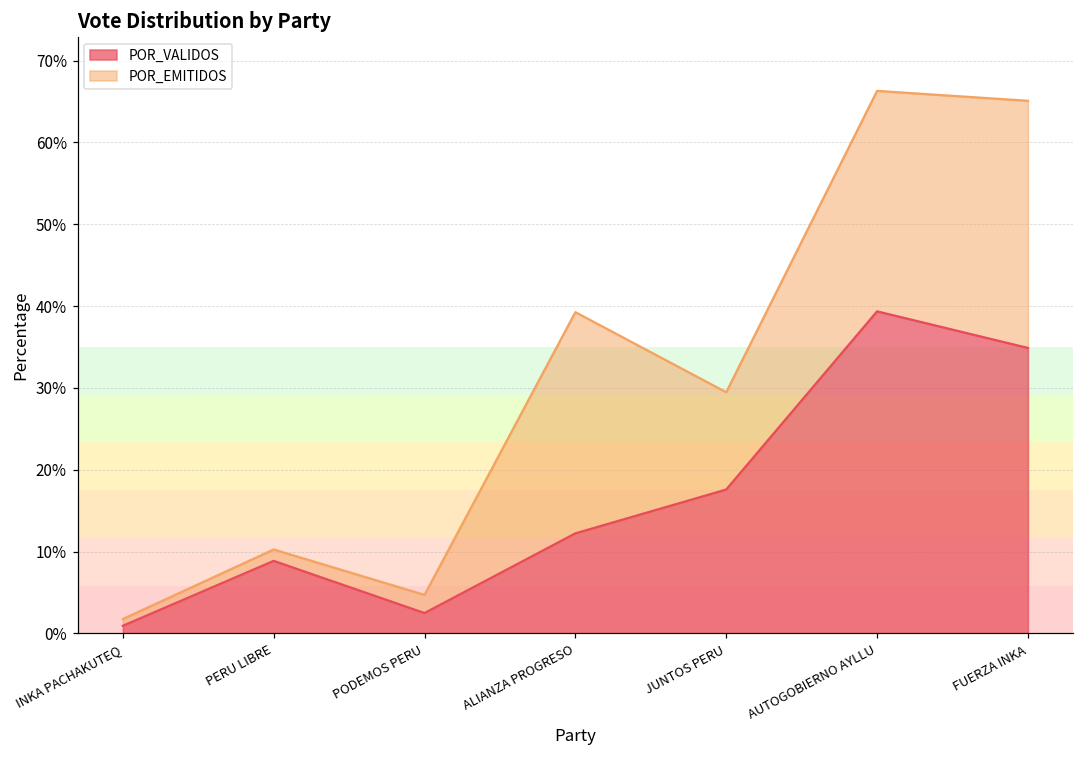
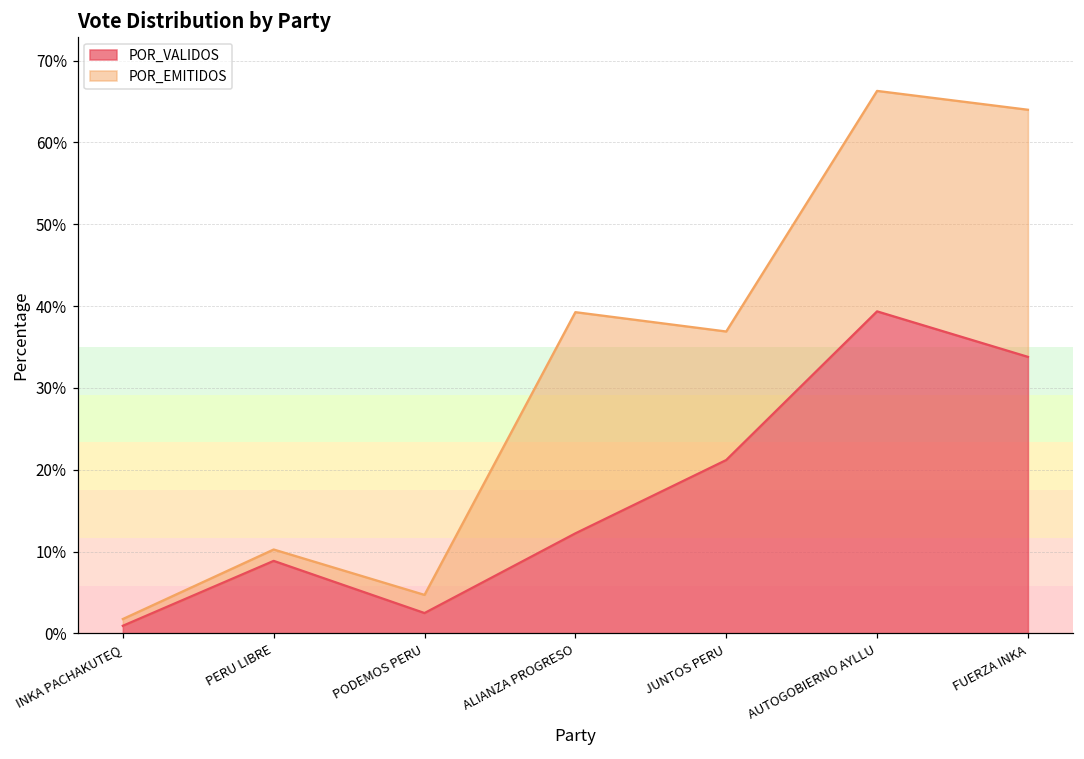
POR_VALIDOS, JUNTOS PERU: 18% -> 21%
POR_EMITIDOS, JUNTOS PERU: 12% -> 16%
POR_VALIDOS, FUERZA INKA: 35% -> 34%
